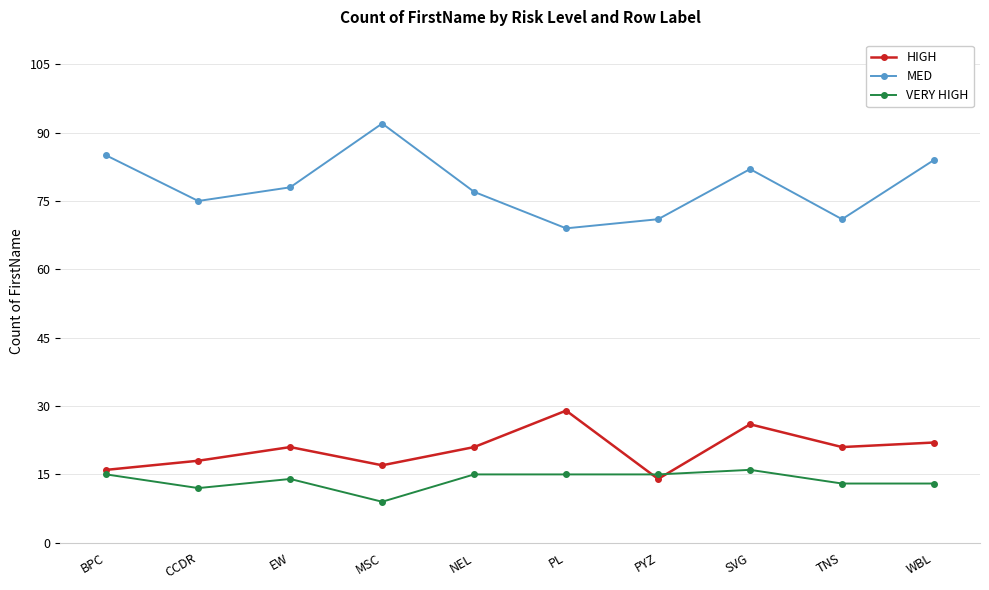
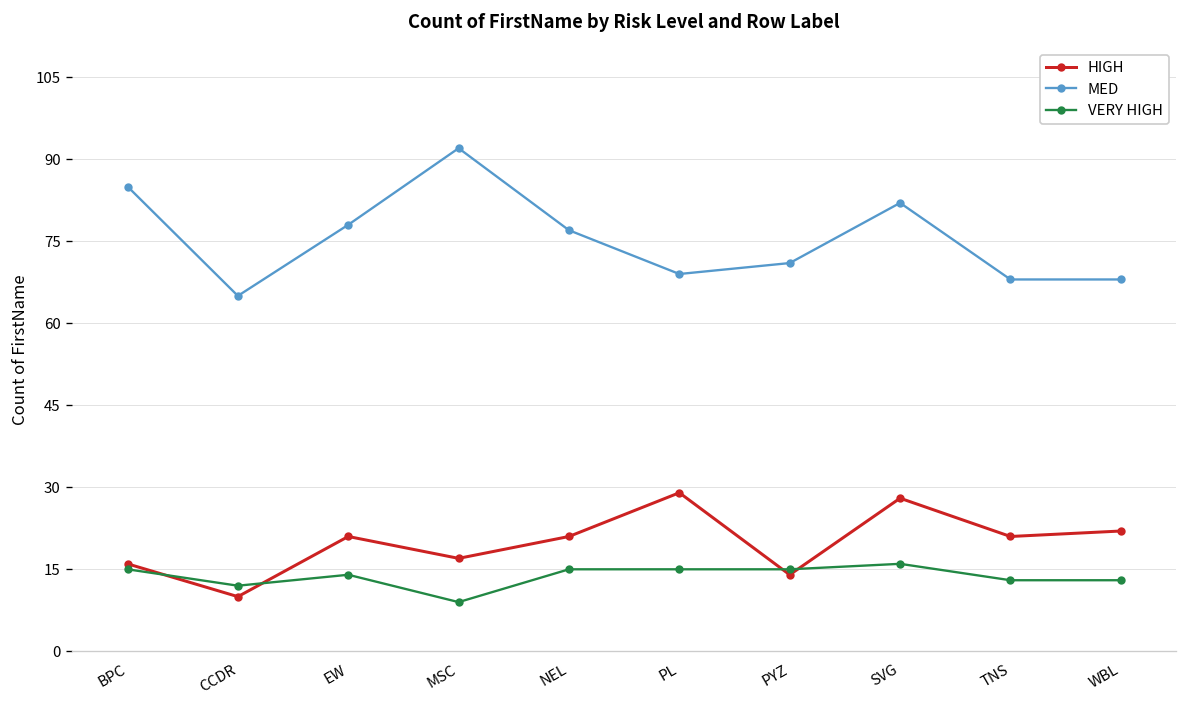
HIGH, CCDR: 18 -> 10
MED, CCDR: 75 -> 65
HIGH, SVG: 26 -> 28
MED, TNS: 71 -> 68
MED, WBL: 84 -> 68
